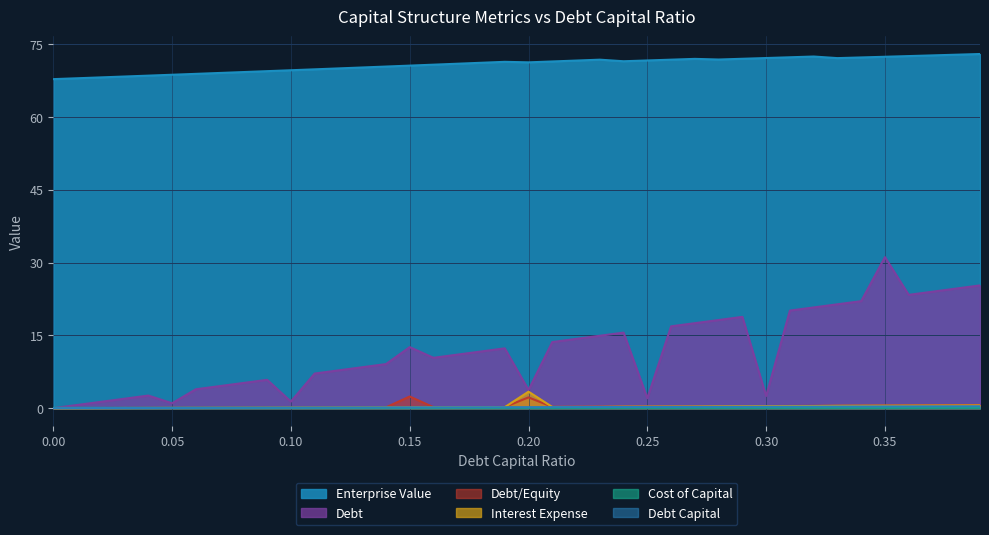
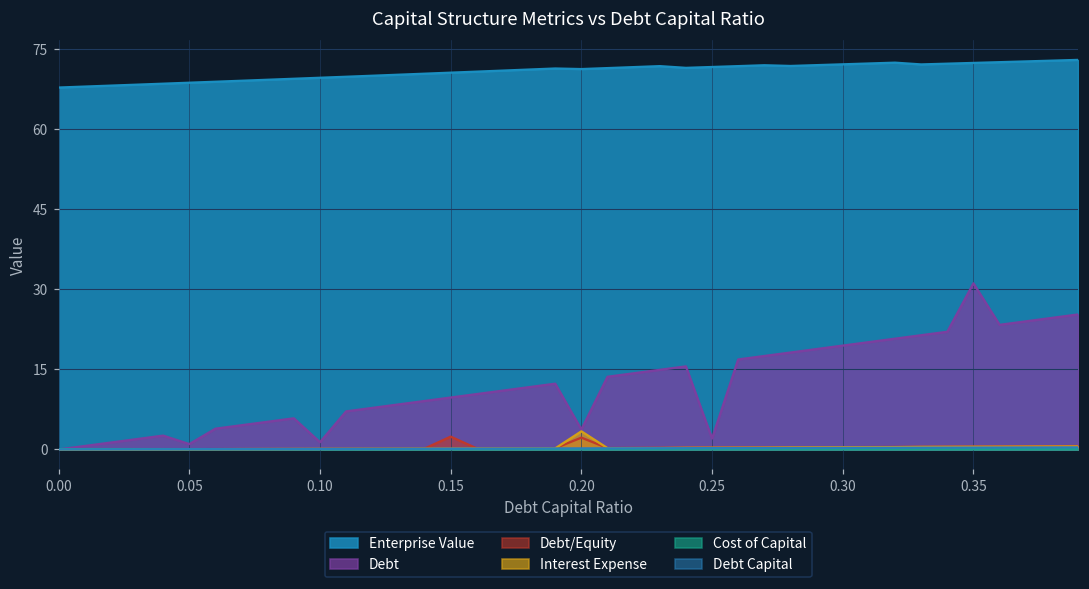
Debt, 0.15: 13 -> 10
Debt, 0.30: 3 -> 19
